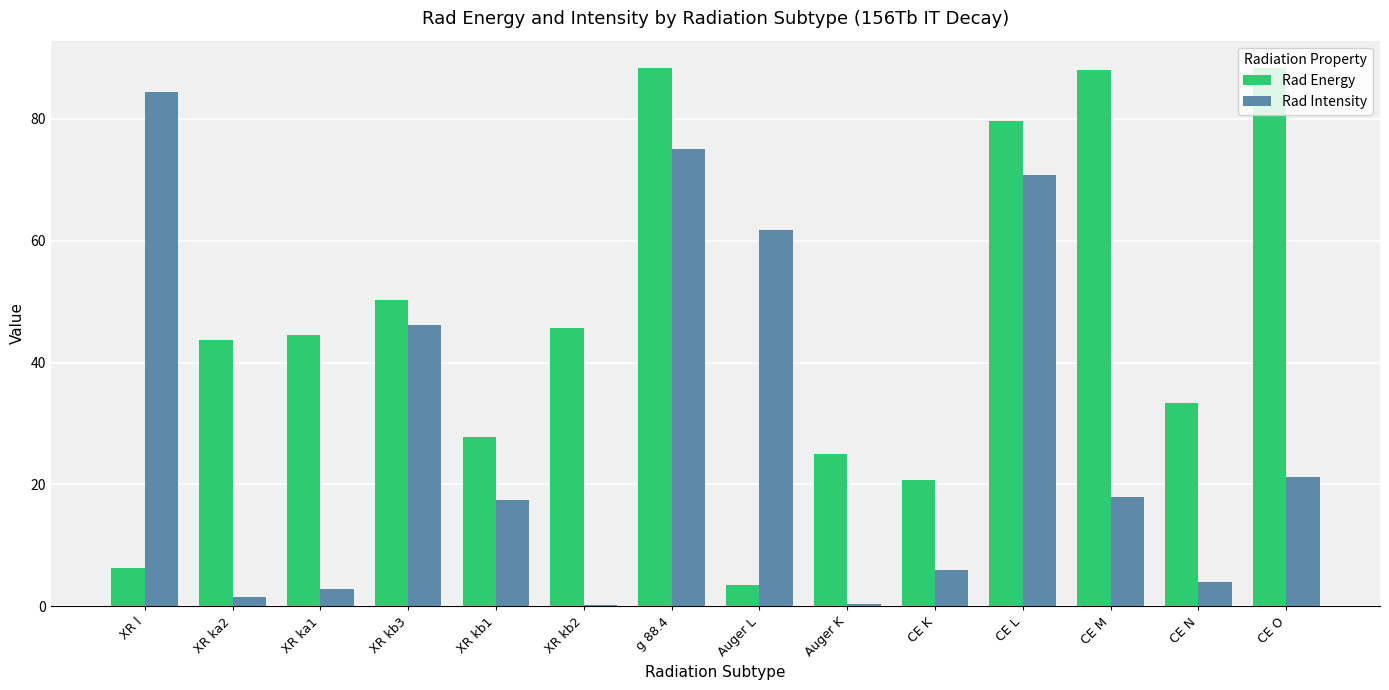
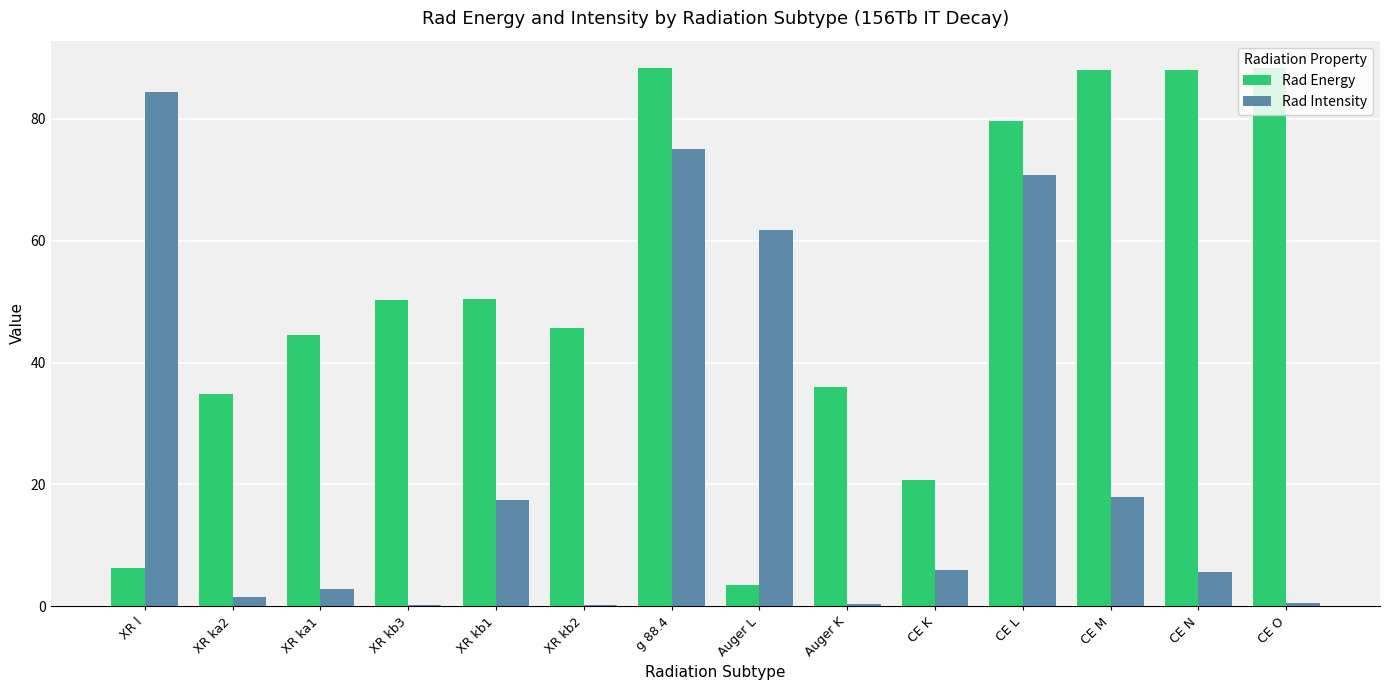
Rad Energy, XR ka2: 44 -> 35
Rad Intensity, XR kb3: 46 -> 0
Rad Energy, XR kb1: 28 -> 50
Rad Energy, Auger K: 25 -> 36
Rad Energy, CE N: 33 -> 88
Rad Intensity, CE N: 4 -> 6
Rad Intensity, CE O: 21 -> 1
